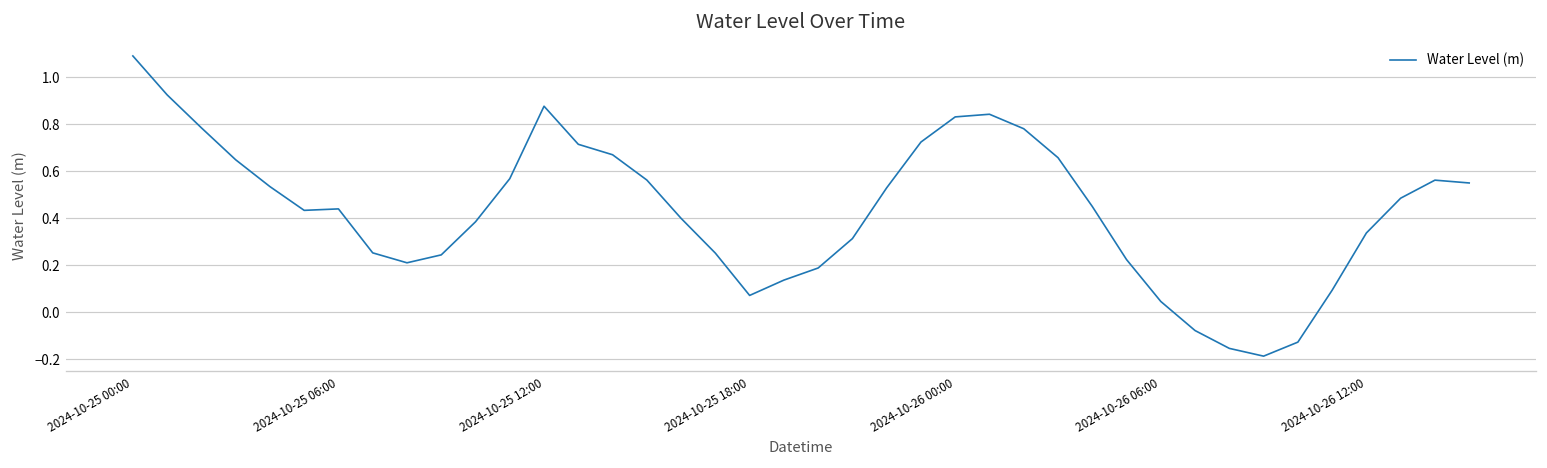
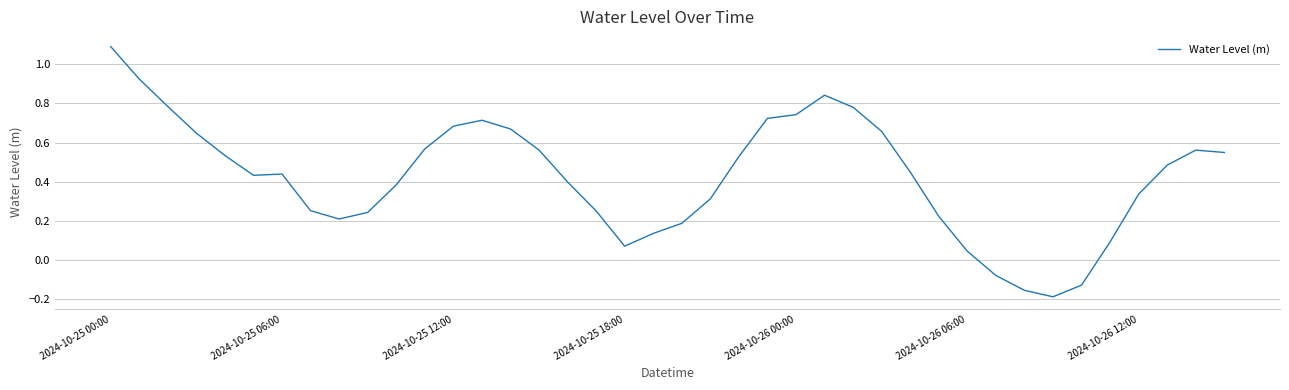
2024-10-25 12:00: 0.88 -> 0.68
2024-10-26 00:00: 0.83 -> 0.74
